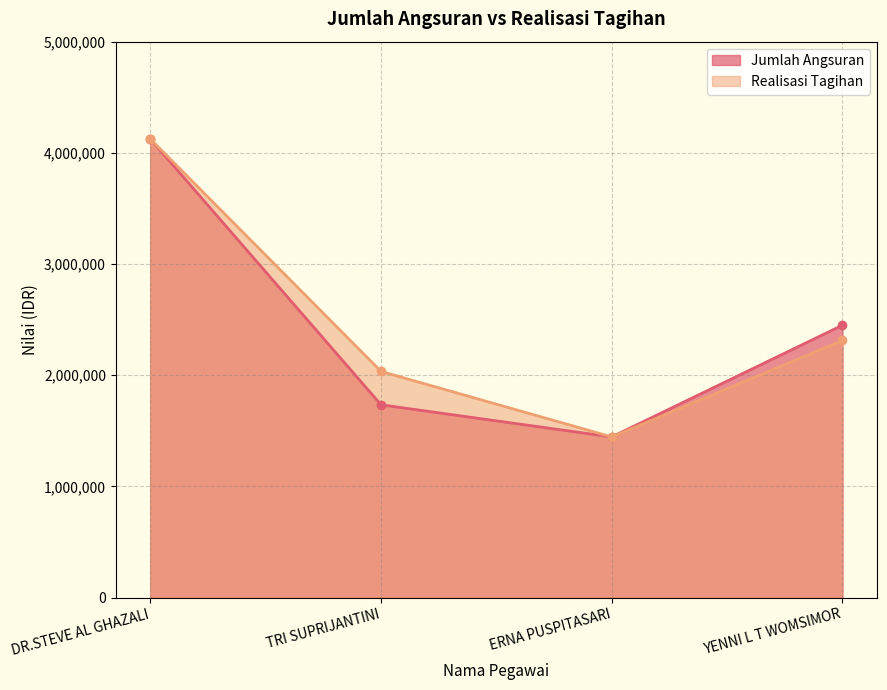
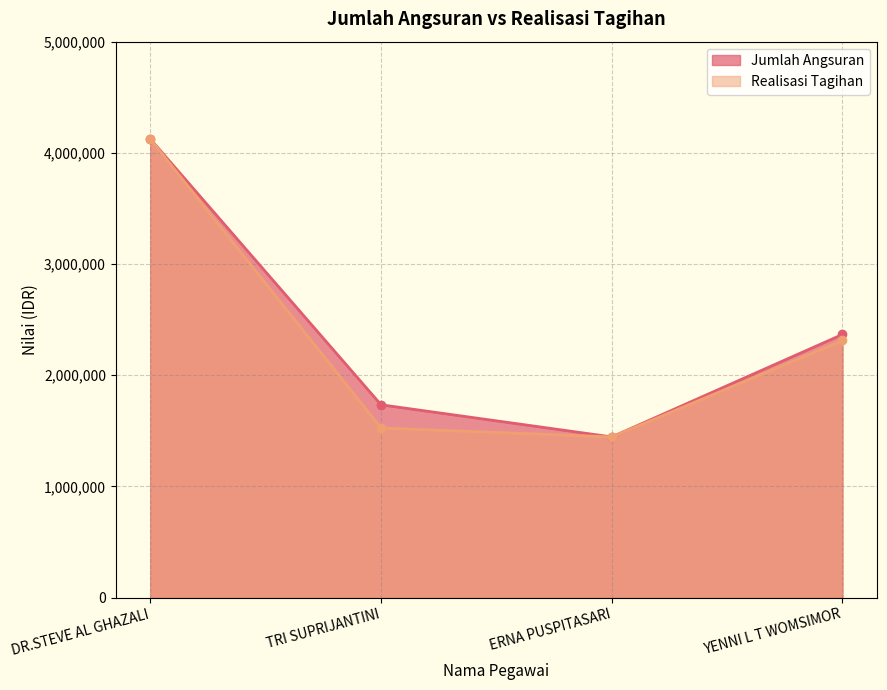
Realisasi Tagihan, TRI SUPRIJANTINI: 2,030,000 -> 1,530,000
Jumlah Angsuran, YENNI L T WOMSIMOR: 2,450,000 -> 2,370,000
